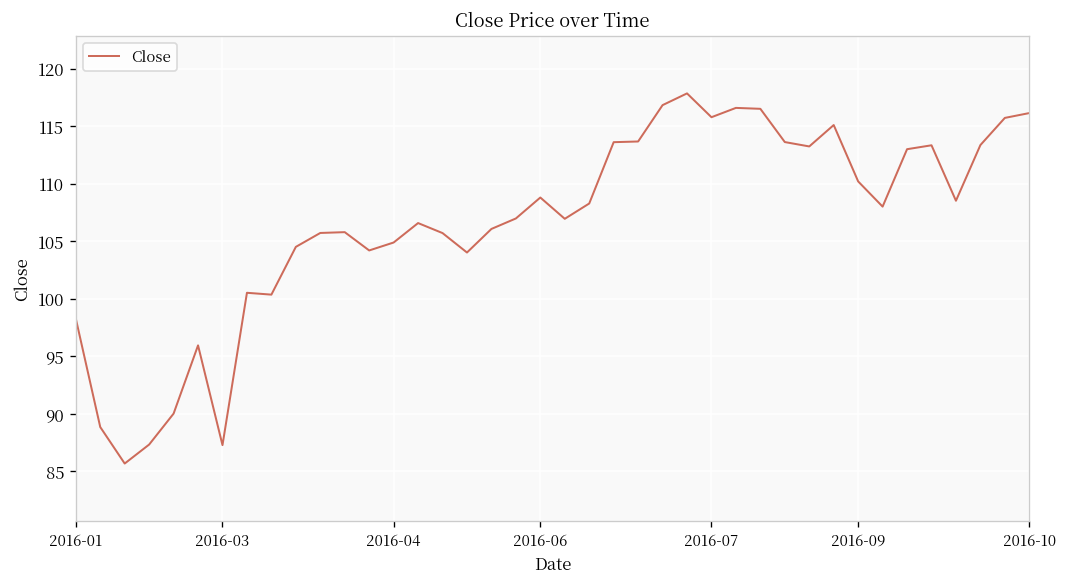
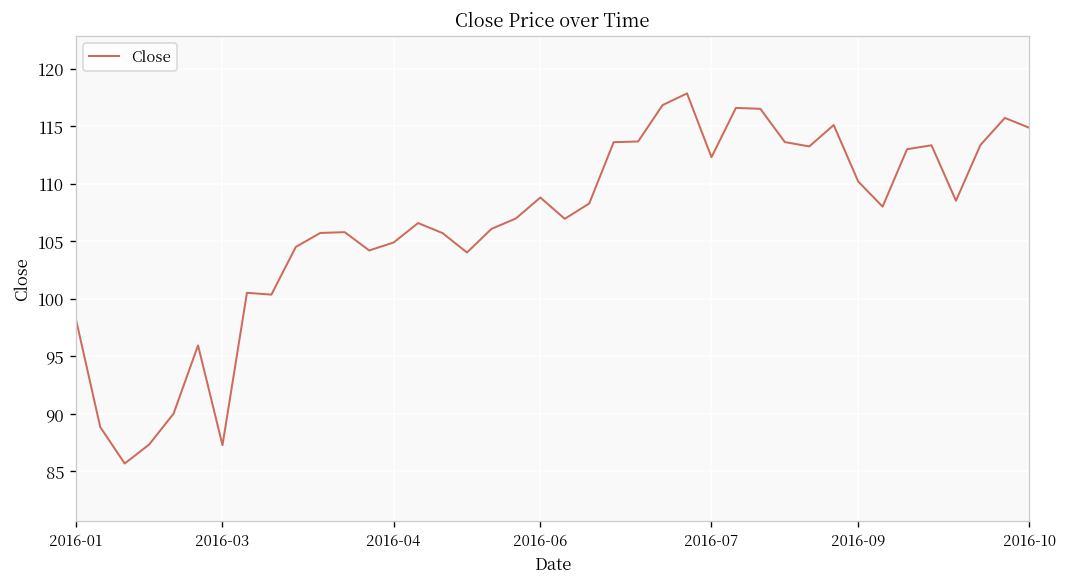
2016-07: 116 -> 112
2016-10: 116 -> 115
